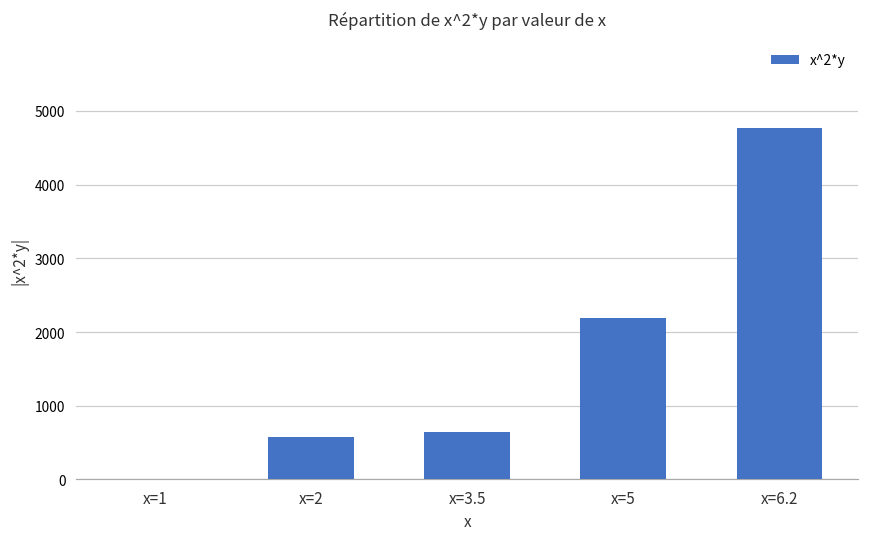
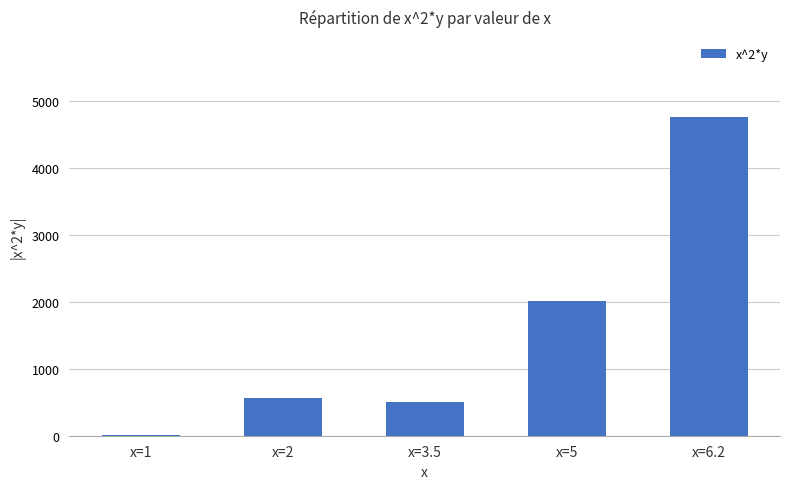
x=3.5: 600 -> 500
x=5: 2200 -> 2000
